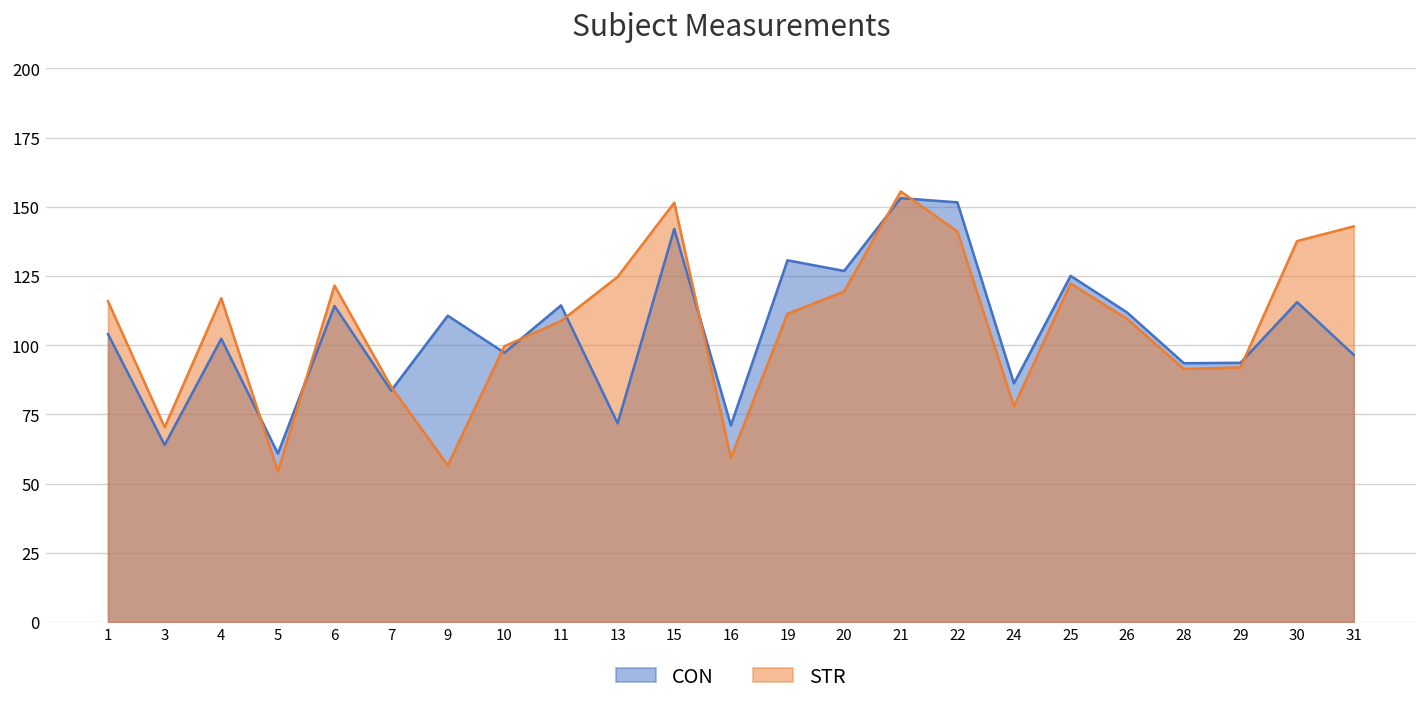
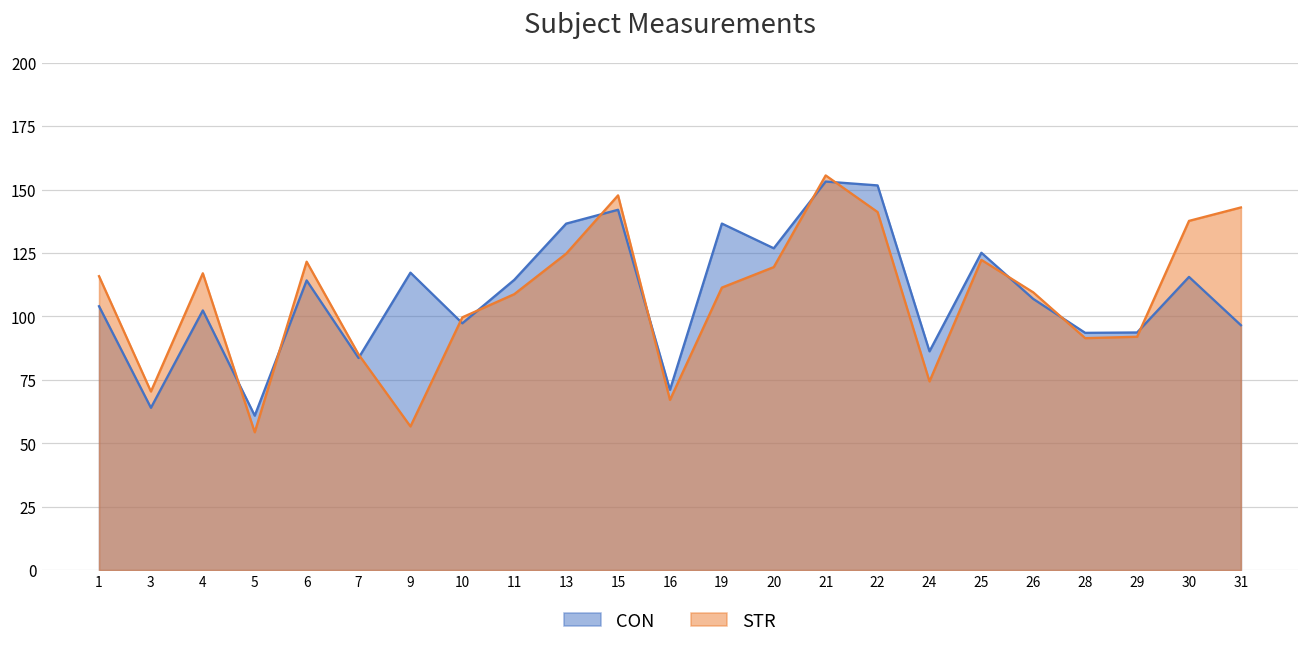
CON, 9: 111 -> 117
CON, 13: 72 -> 137
STR, 15: 151 -> 148
STR, 16: 59 -> 67
CON, 19: 131 -> 137
STR, 24: 78 -> 74
CON, 26: 112 -> 107
